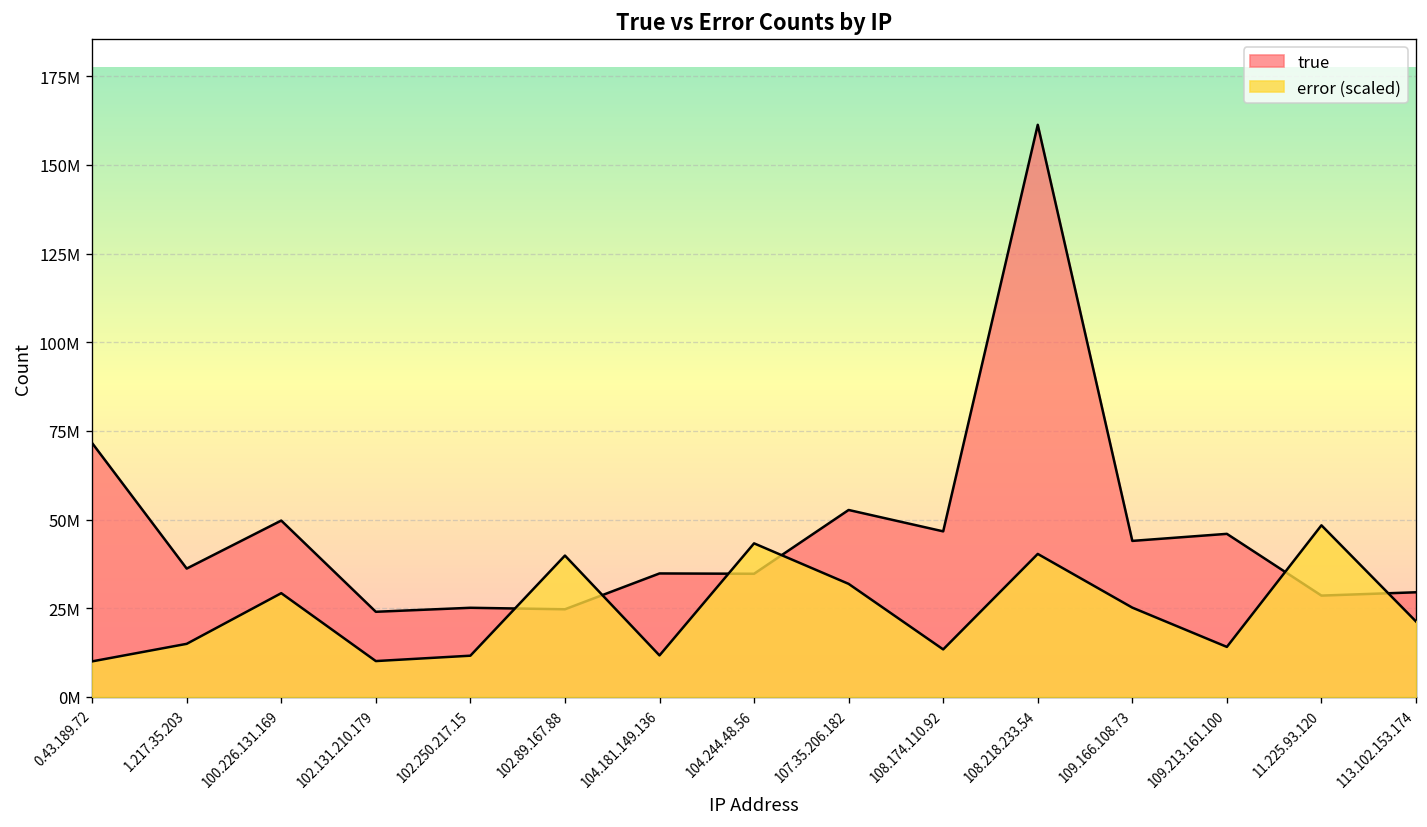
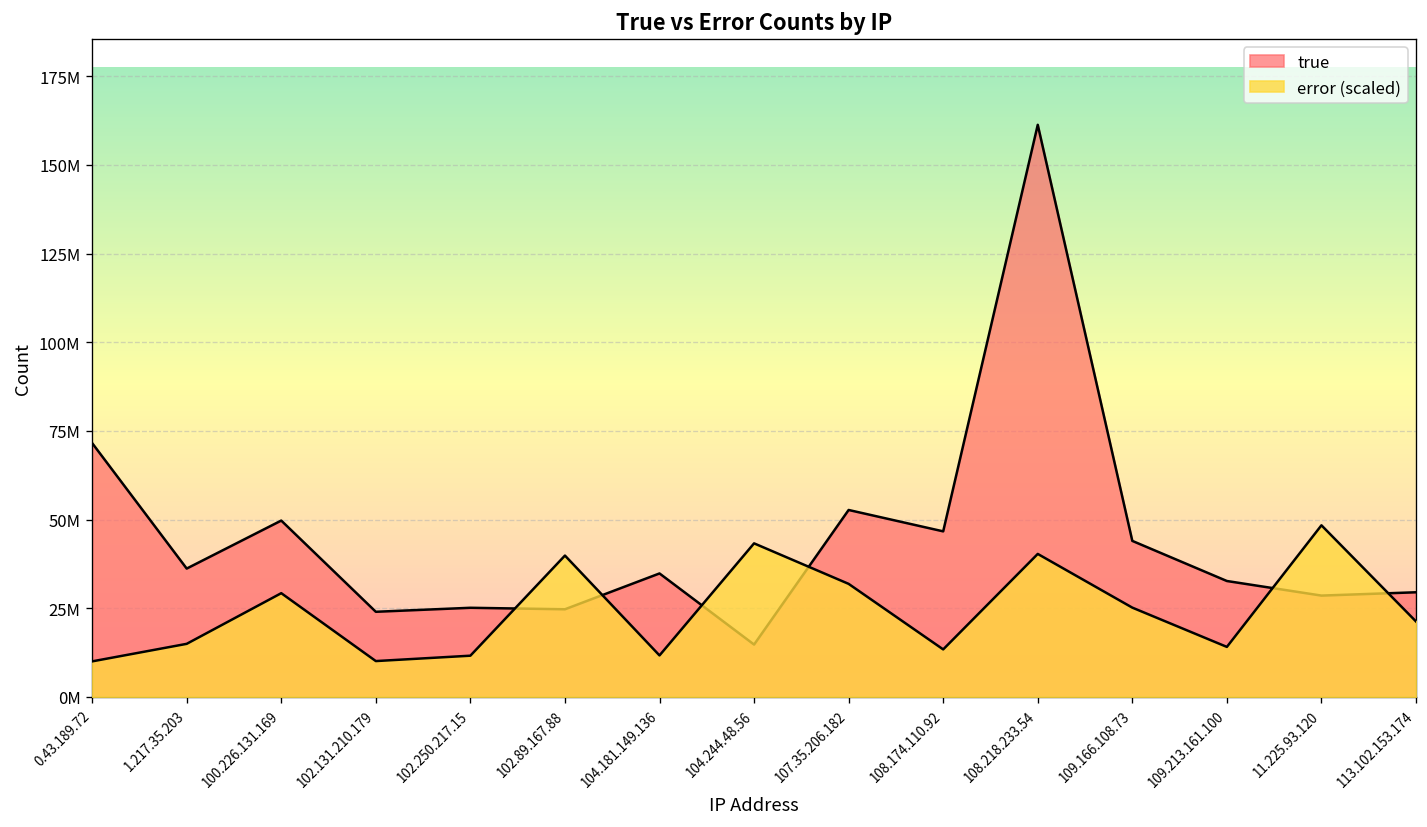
true, 104.244.48.56: 35000000 -> 15000000
true, 109.213.161.100: 46000000 -> 33000000
